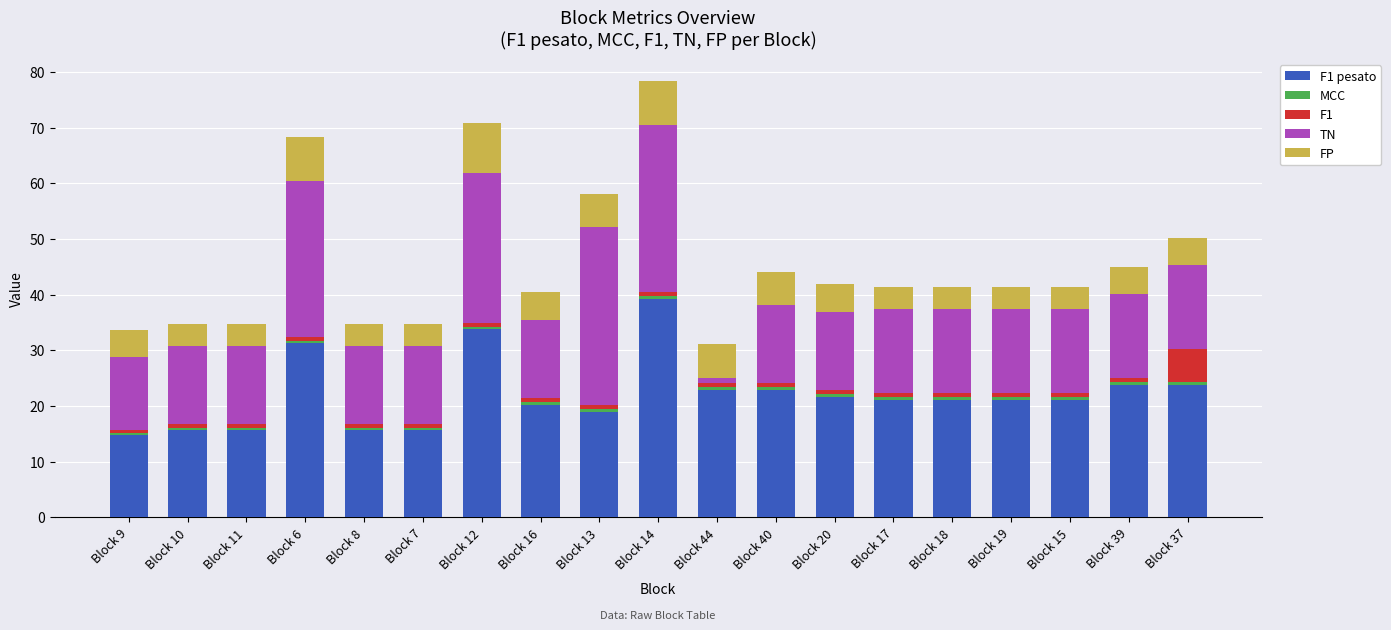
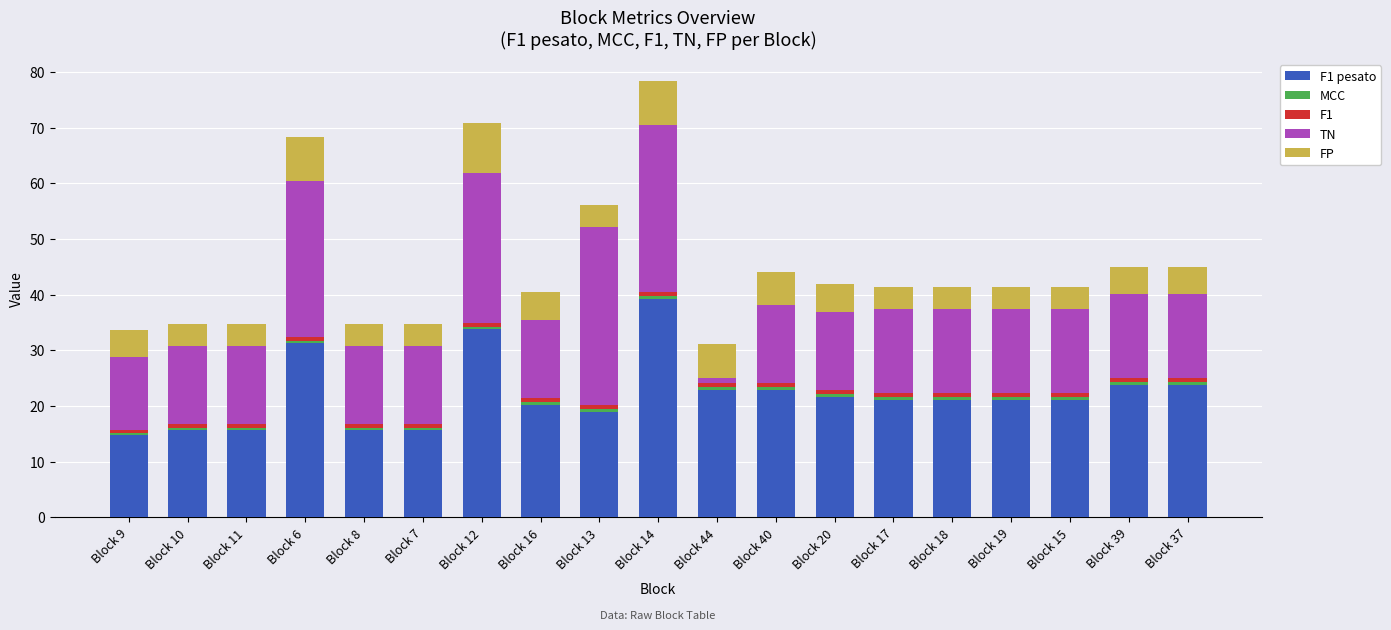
FP, Block 13: 6 -> 4
F1, Block 37: 6 -> 1
